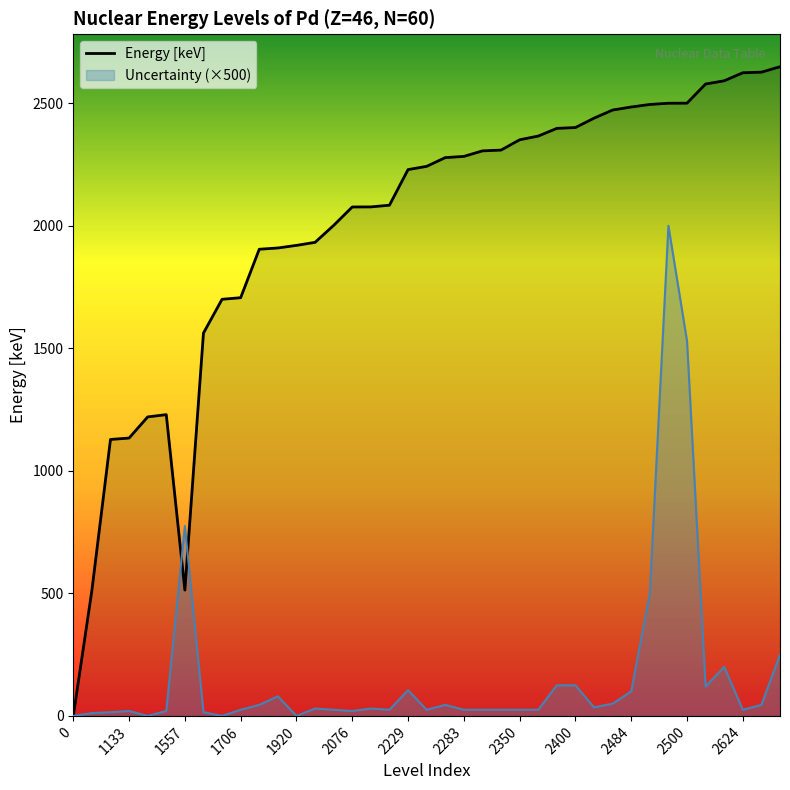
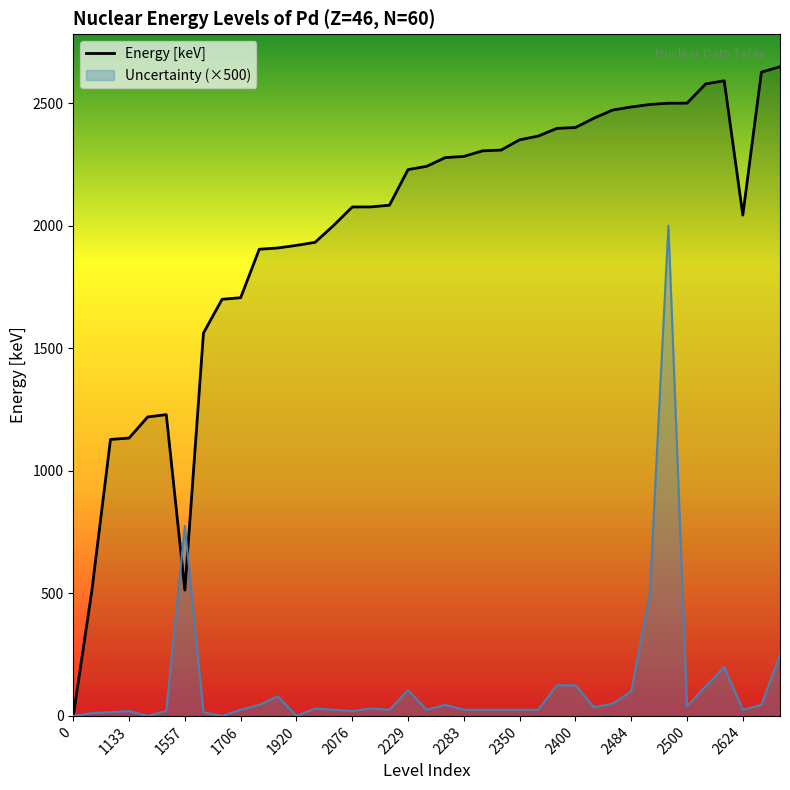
Uncertainty (×500), 2500: 1530 -> 40
Energy [keV], 2624: 2620 -> 2040
